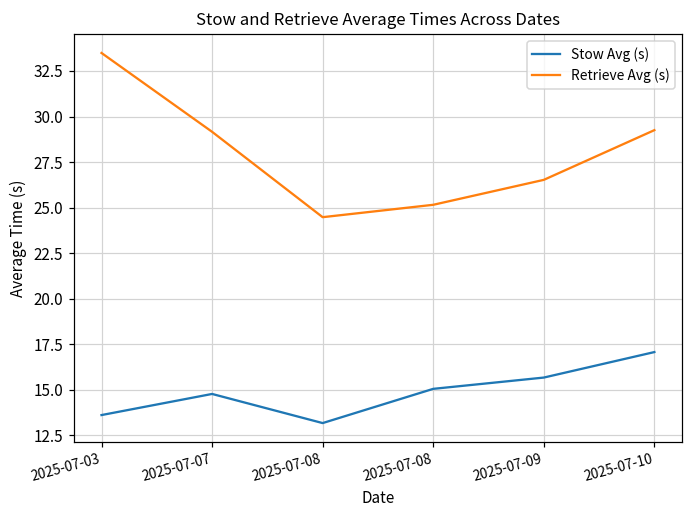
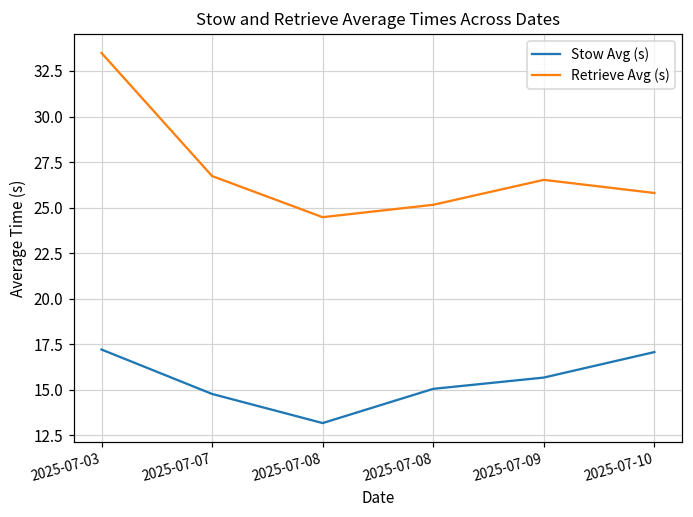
Stow Avg (s), 2025-07-03: 13.6 -> 17.2
Retrieve Avg (s), 2025-07-07: 29.2 -> 26.7
Retrieve Avg (s), 2025-07-10: 29.3 -> 25.8
